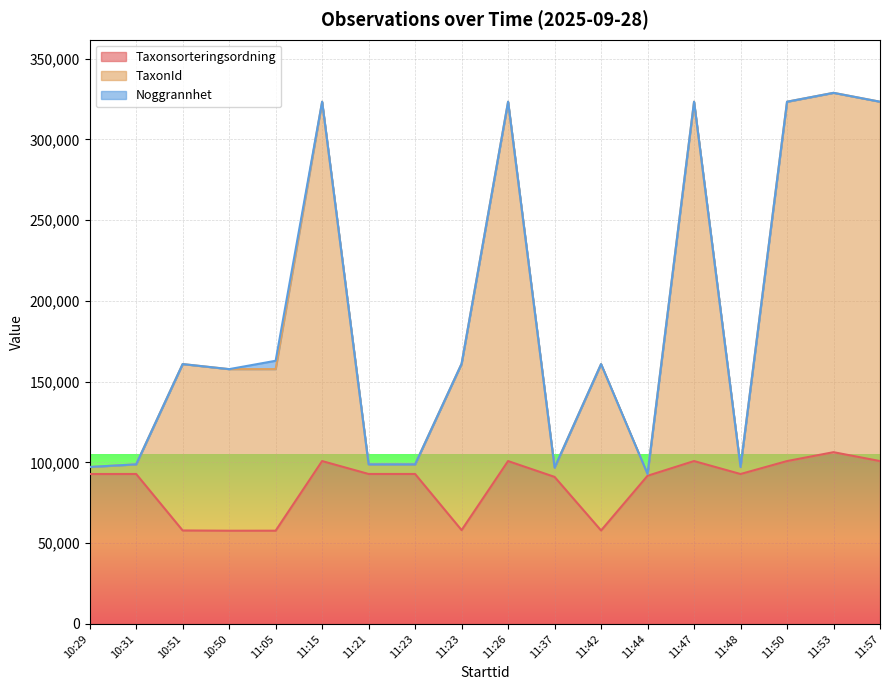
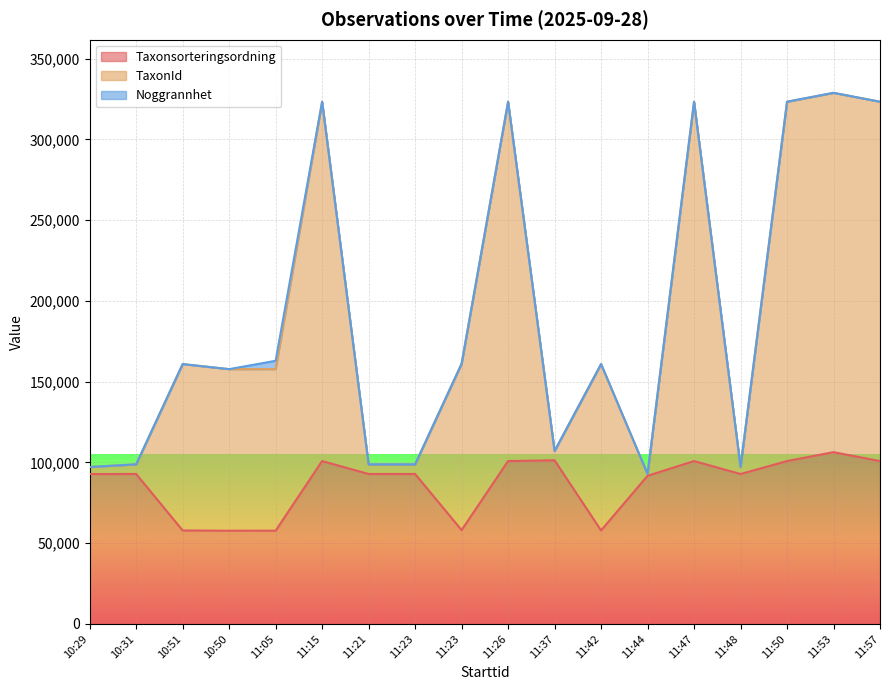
Taxonsorteringsordning, 11:37: 91,000 -> 101,000
